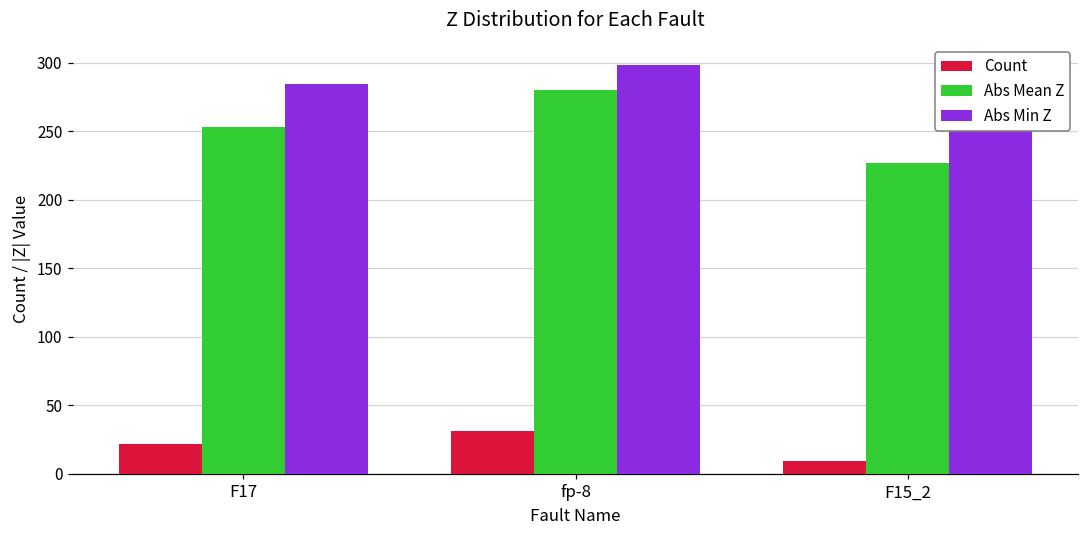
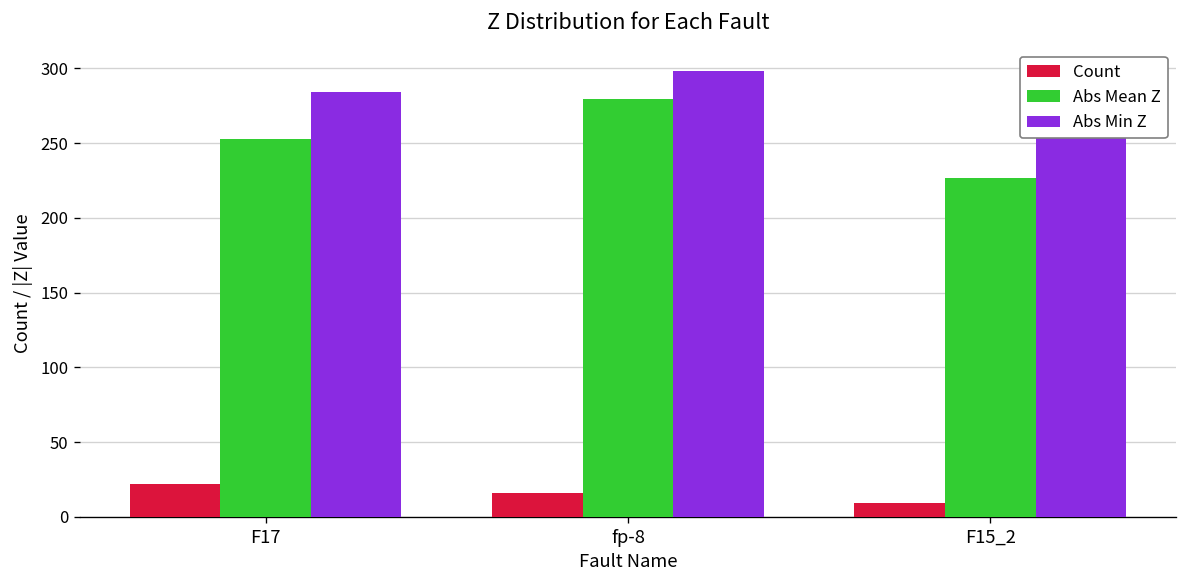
Count, fp-8: 31 -> 16
